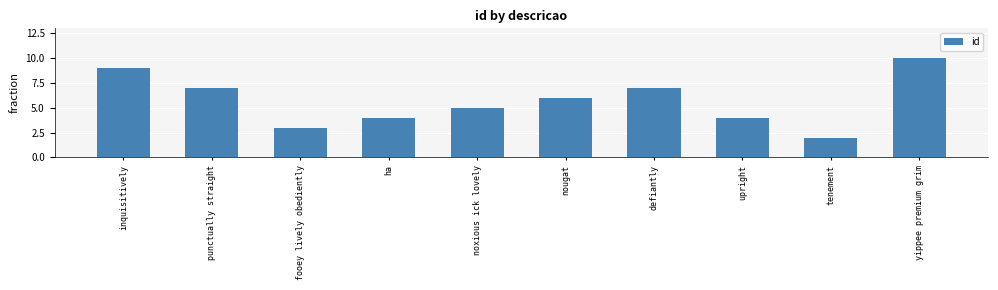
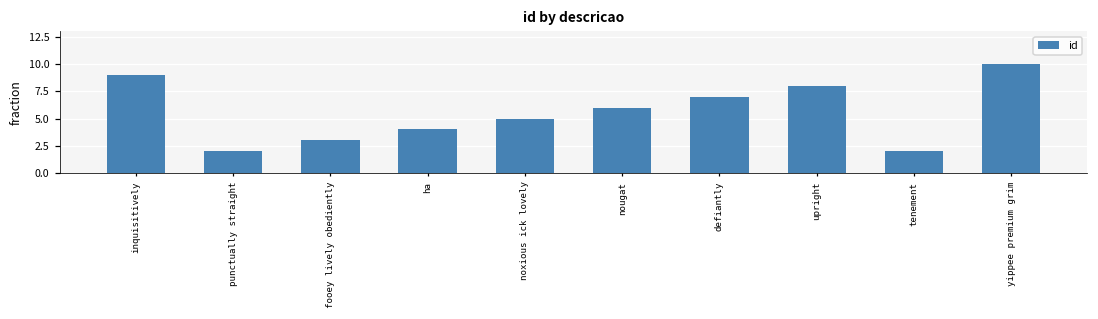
punctually straight: 7 -> 2
upright: 4 -> 8
